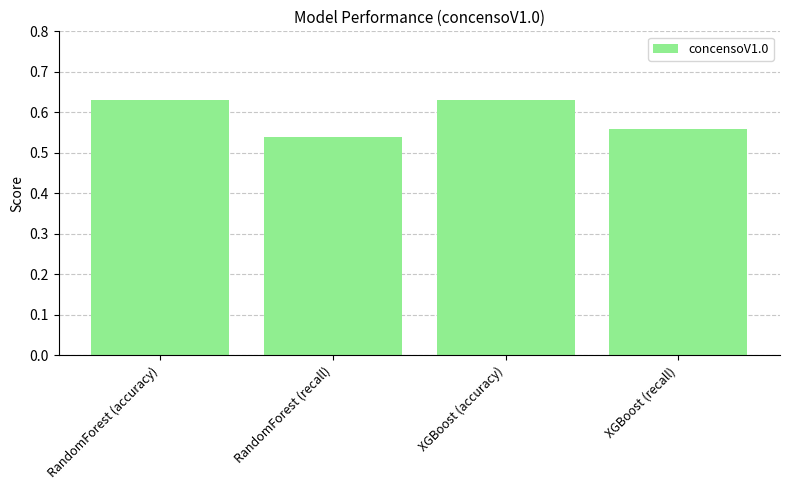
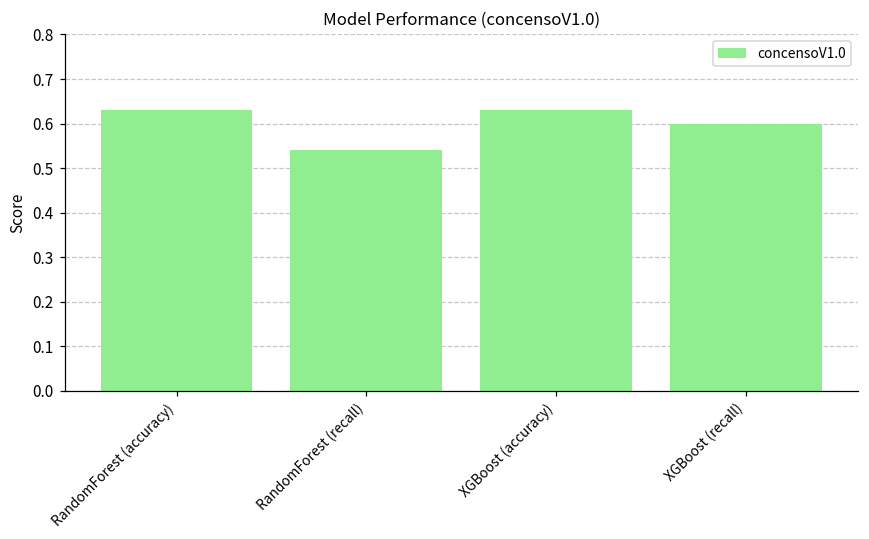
XGBoost (recall): 0.56 -> 0.60
